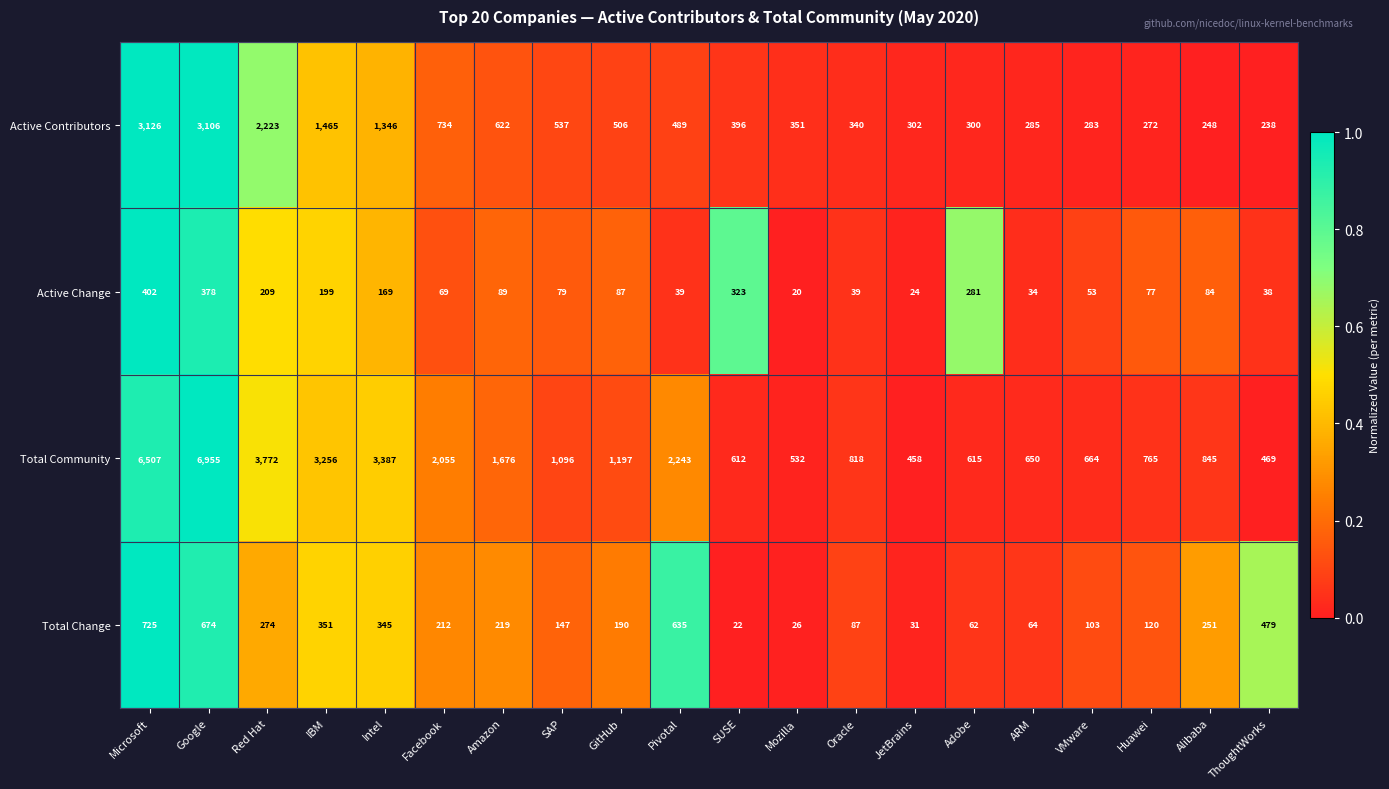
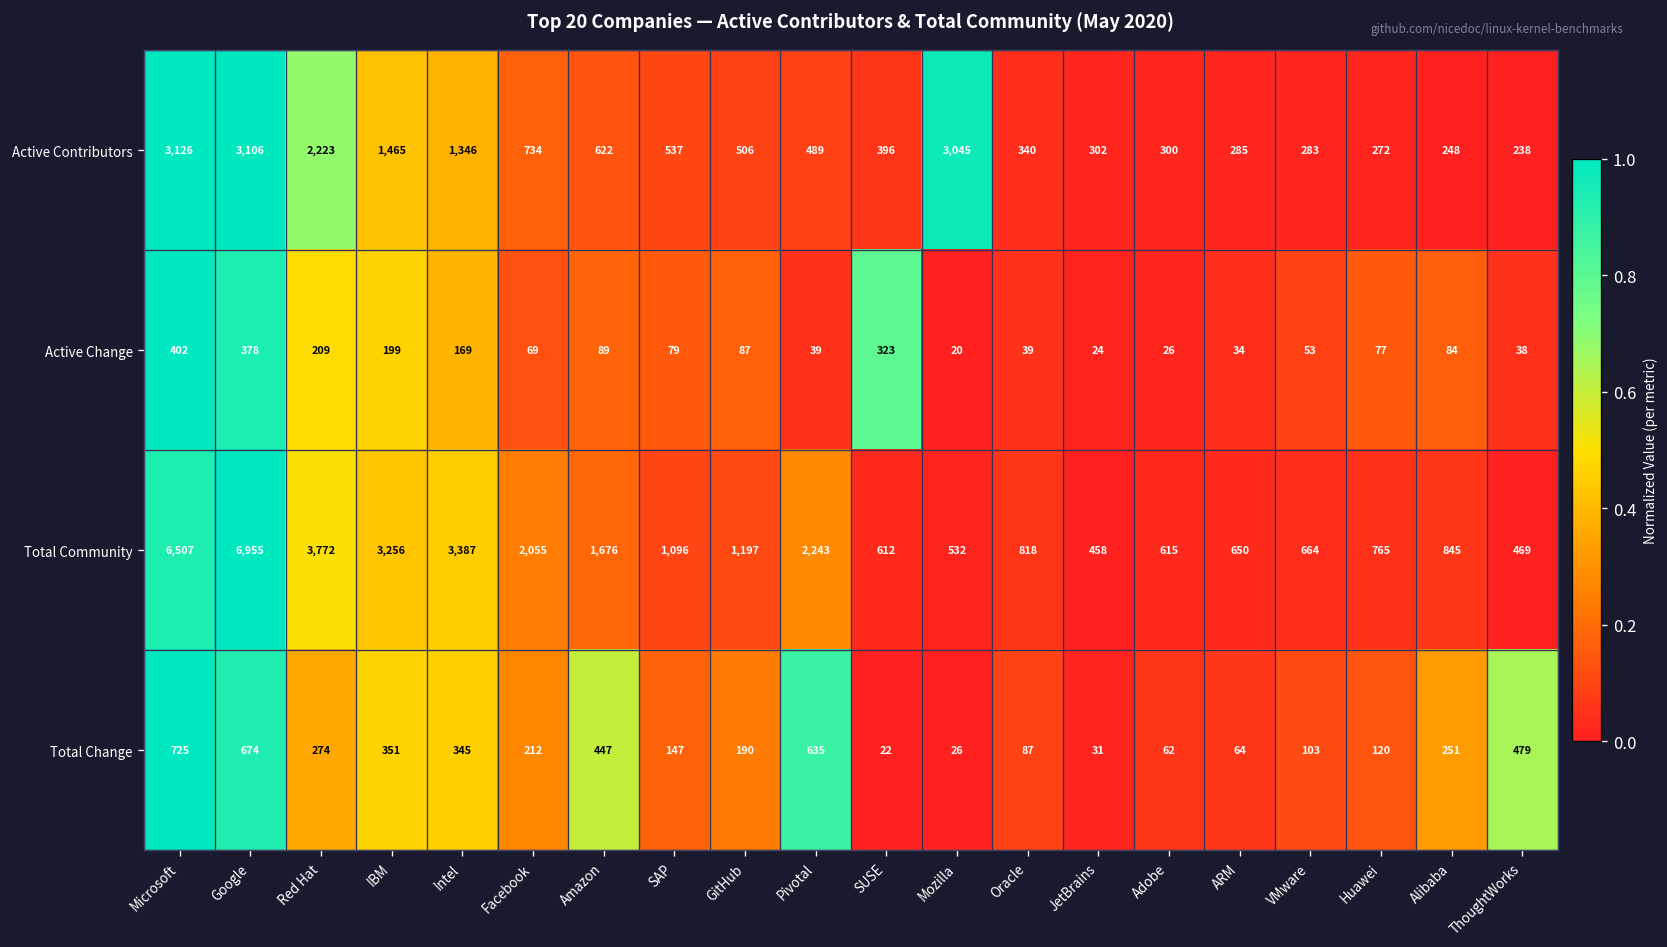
Active Contributors, Mozilla: 351 -> 3,045
Active Change, Adobe: 281 -> 26
Total Change, Amazon: 219 -> 447
